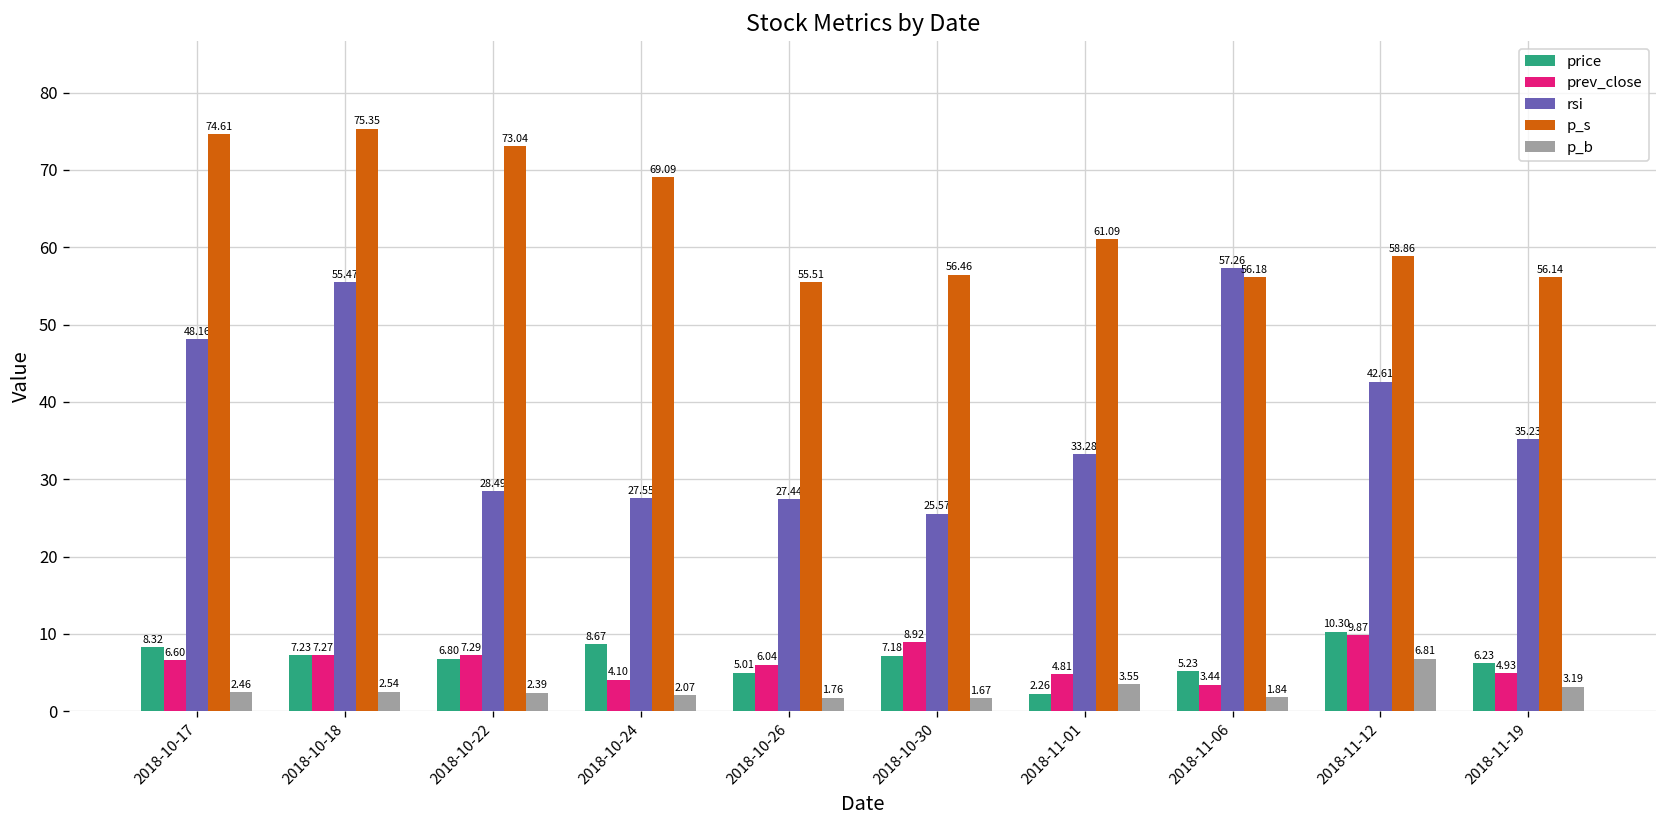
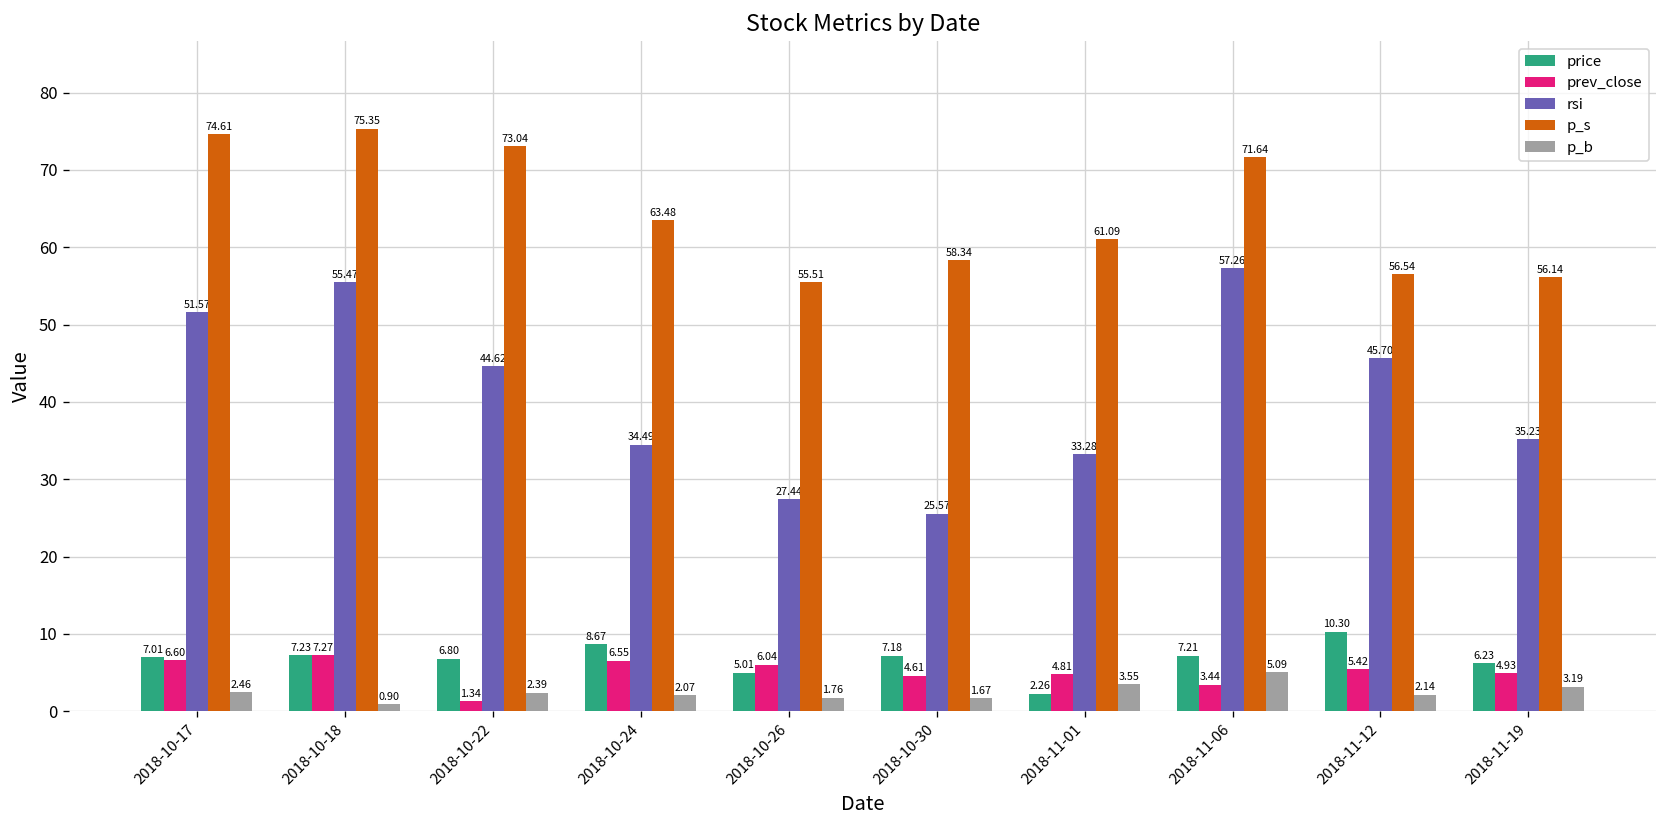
price, 2018-10-17: 8.32 -> 7.01
rsi, 2018-10-17: 48.16 -> 51.57
p_b, 2018-10-18: 2.54 -> 0.90
prev_close, 2018-10-22: 7.29 -> 1.34
rsi, 2018-10-22: 28.49 -> 44.62
prev_close, 2018-10-24: 4.10 -> 6.55
rsi, 2018-10-24: 27.55 -> 34.49
p_s, 2018-10-24: 69.09 -> 63.48
prev_close, 2018-10-30: 8.92 -> 4.61
p_s, 2018-10-30: 56.46 -> 58.34
price, 2018-11-06: 5.23 -> 7.21
p_s, 2018-11-06: 56.18 -> 71.64
p_b, 2018-11-06: 1.84 -> 5.09
prev_close, 2018-11-12: 9.87 -> 5.42
rsi, 2018-11-12: 42.61 -> 45.70
p_s, 2018-11-12: 58.86 -> 56.54
p_b, 2018-11-12: 6.81 -> 2.14
